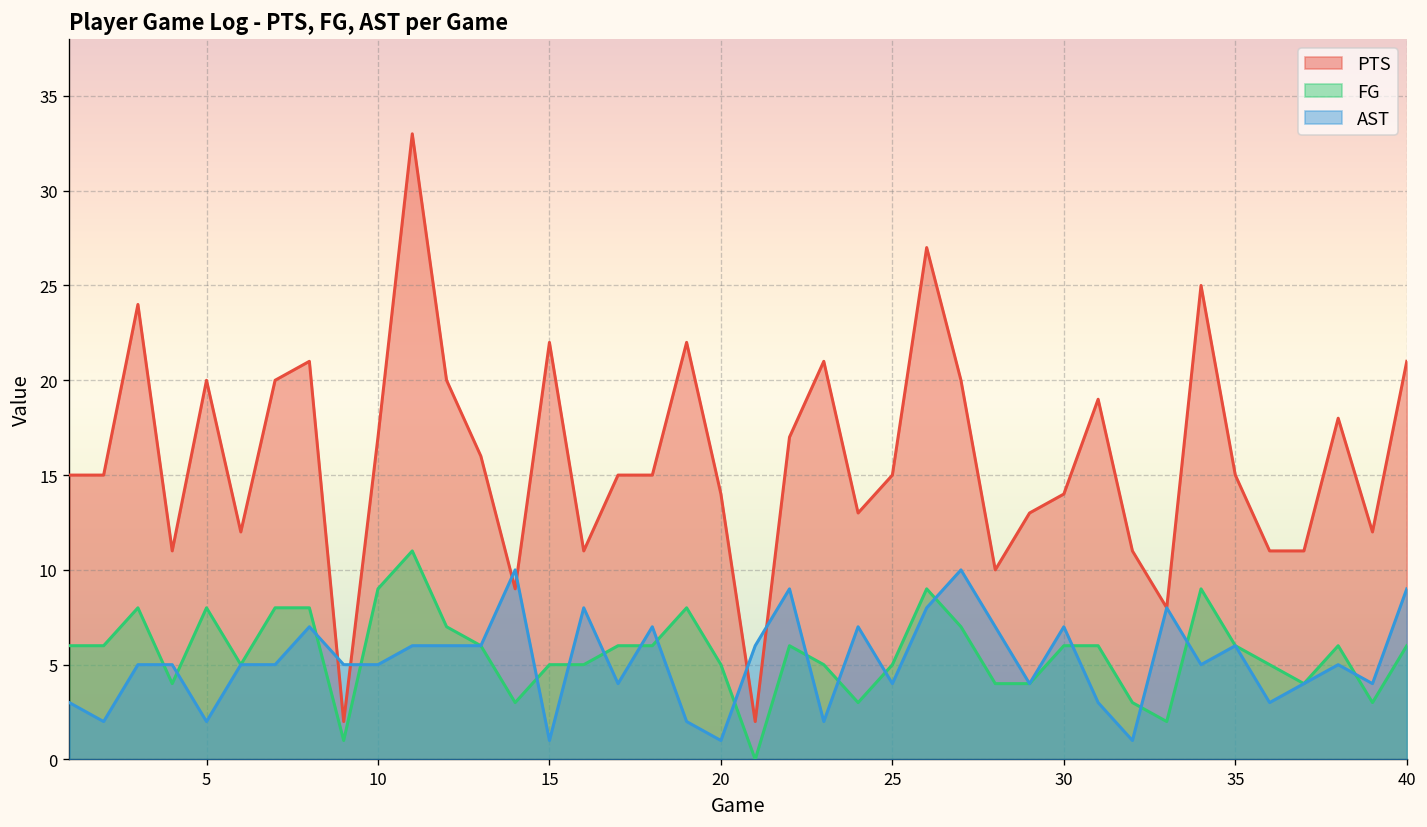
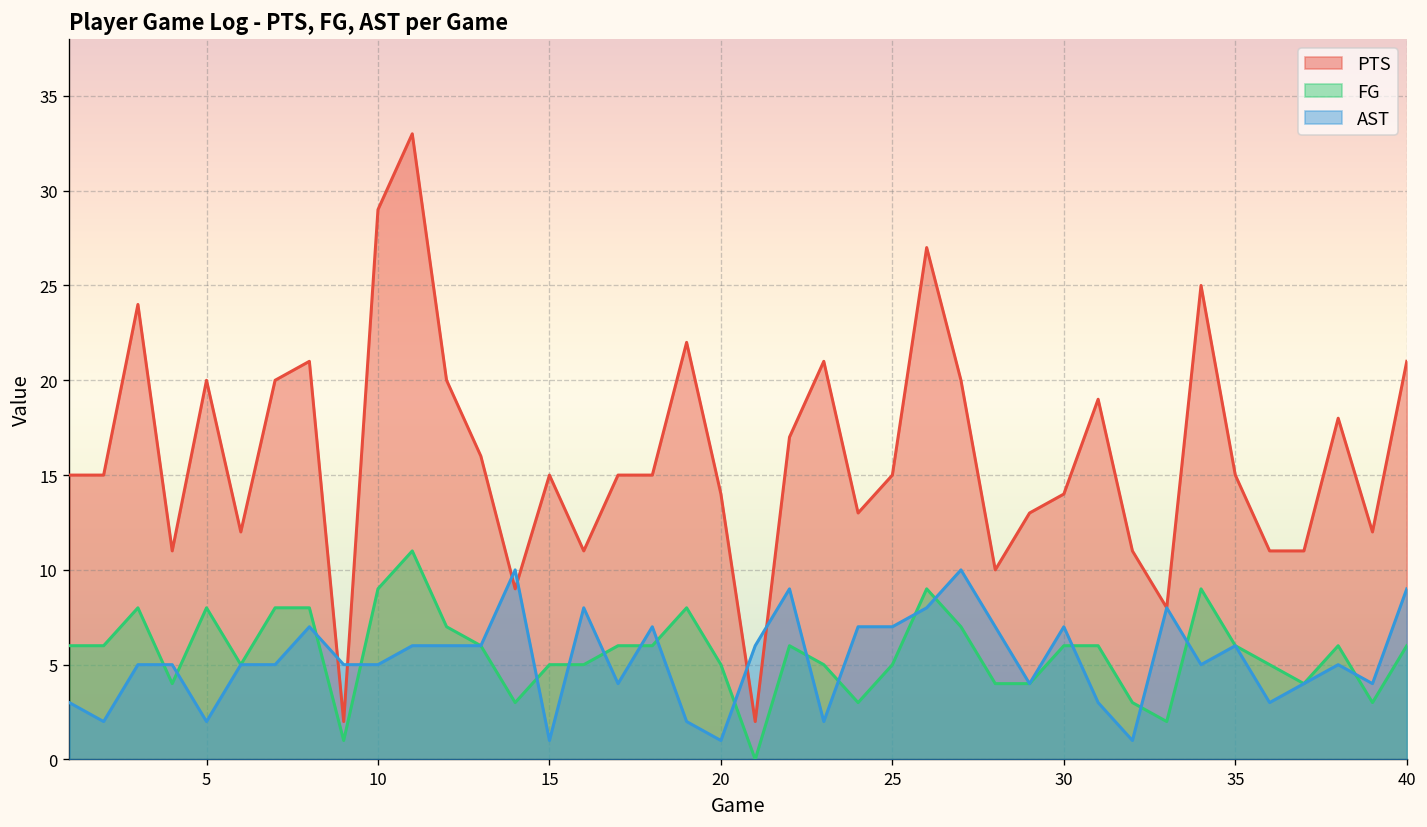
PTS, 10: 17 -> 29
PTS, 15: 22 -> 15
AST, 25: 4 -> 7
